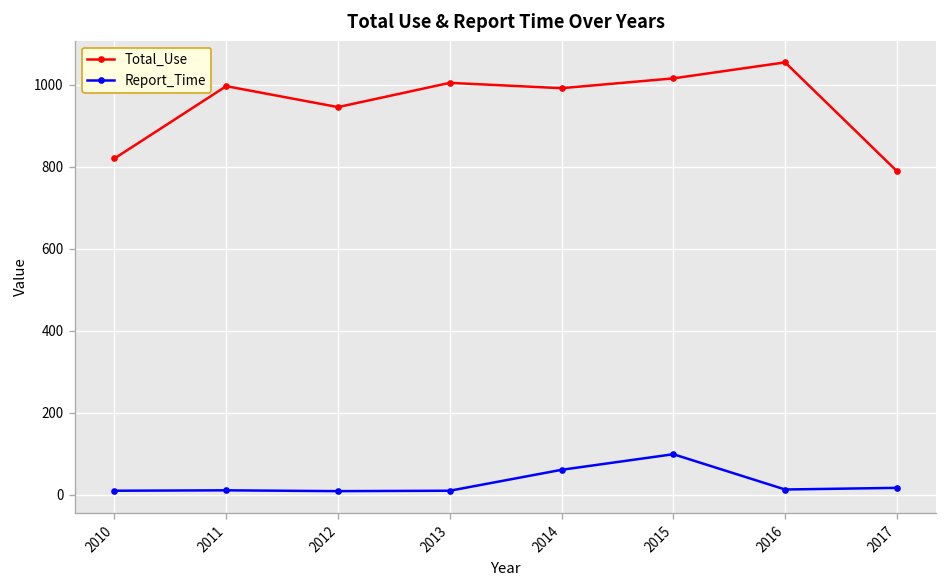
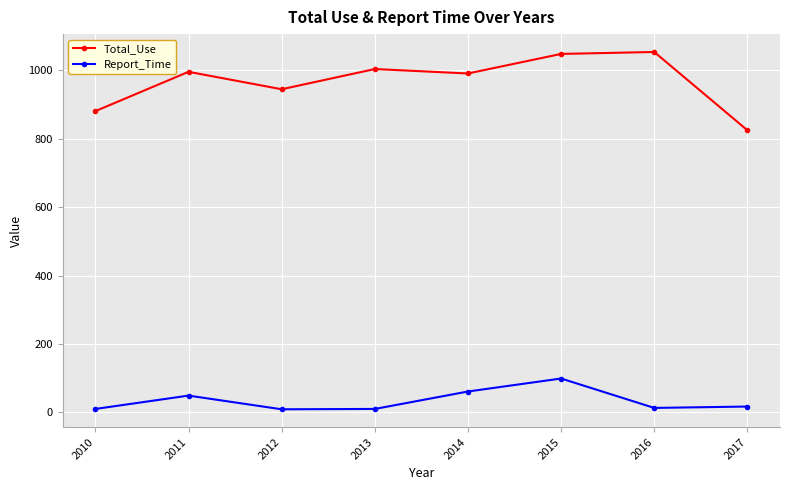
Total_Use, 2010: 820 -> 880
Report_Time, 2011: 10 -> 50
Total_Use, 2015: 1020 -> 1050
Total_Use, 2017: 790 -> 830
